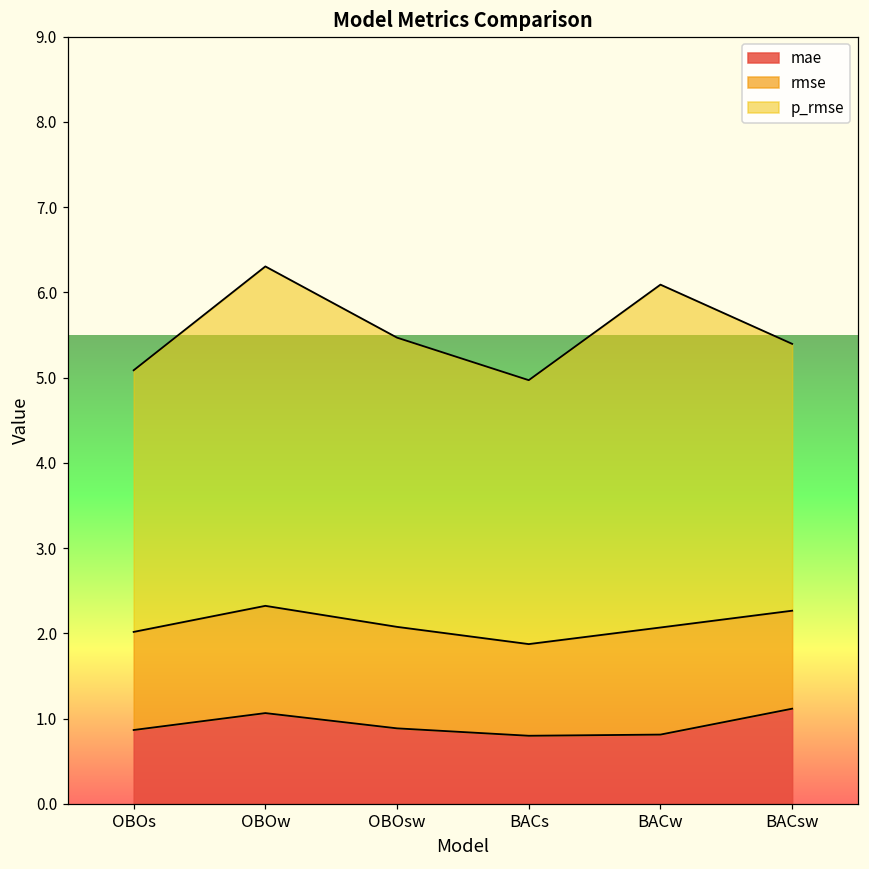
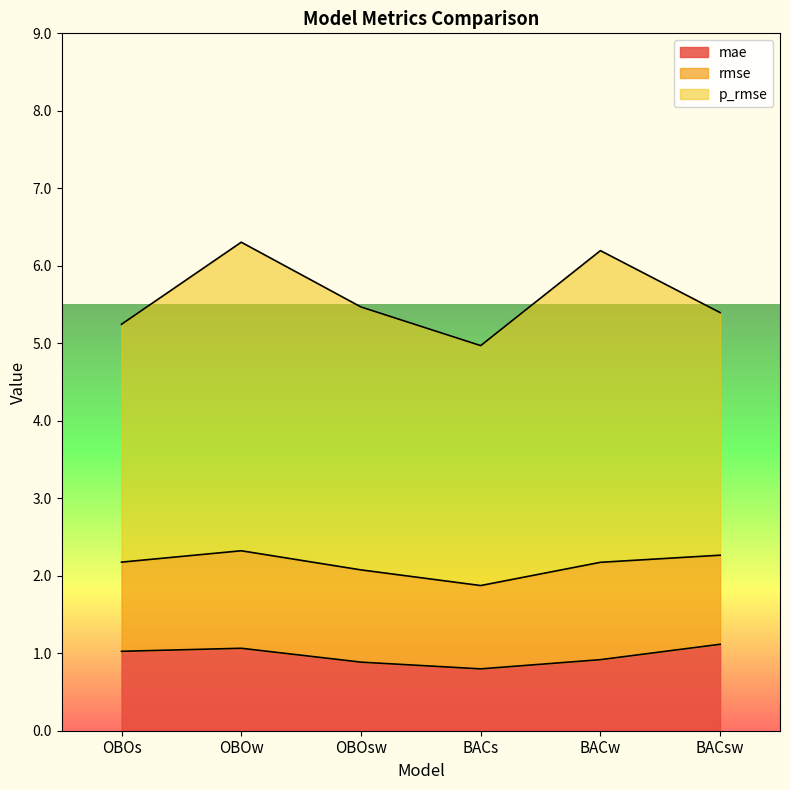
mae, OBOs: 0.9 -> 1.0
mae, BACw: 0.8 -> 0.9
